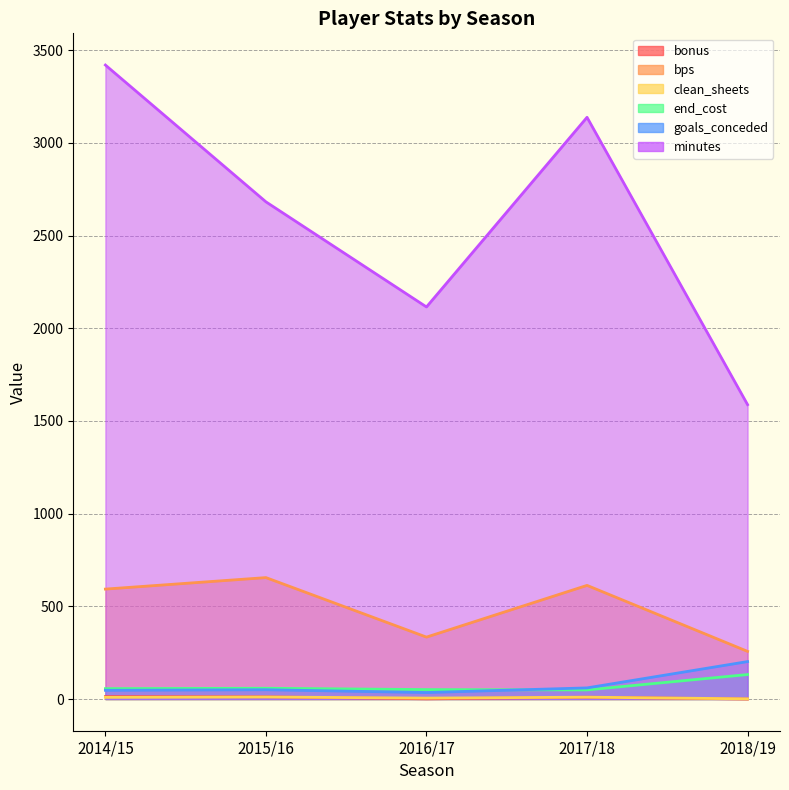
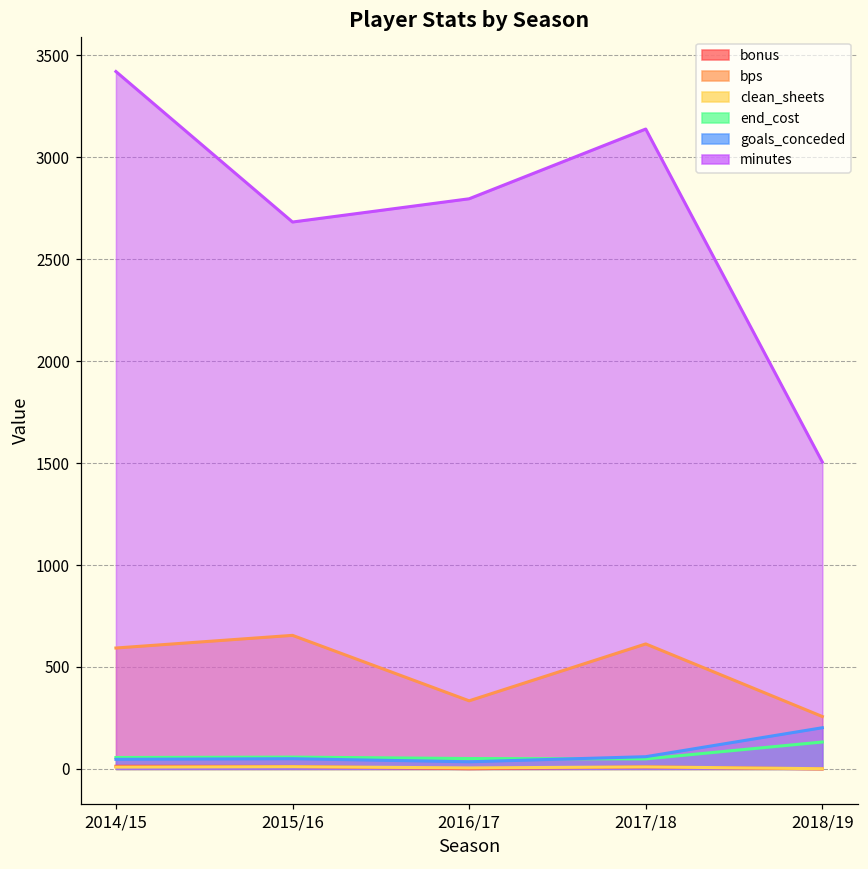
minutes, 2016/17: 2120 -> 2800
minutes, 2018/19: 1590 -> 1510
